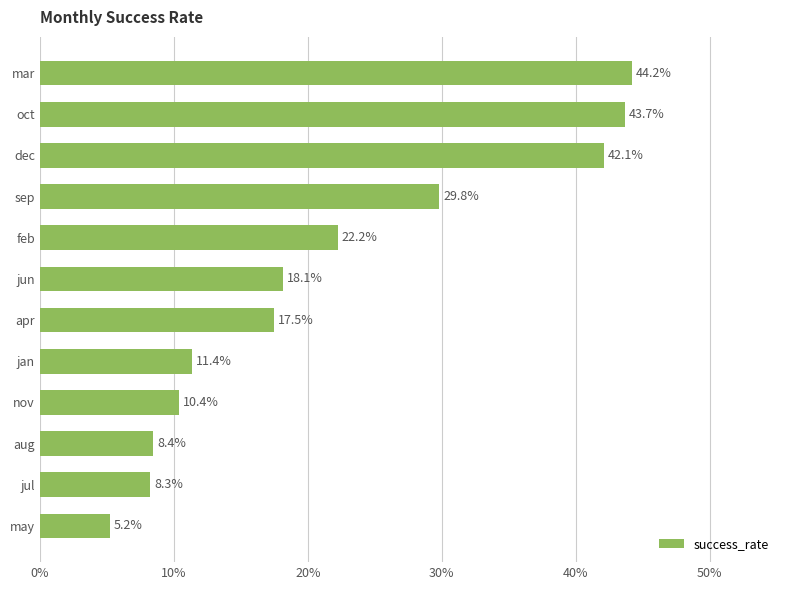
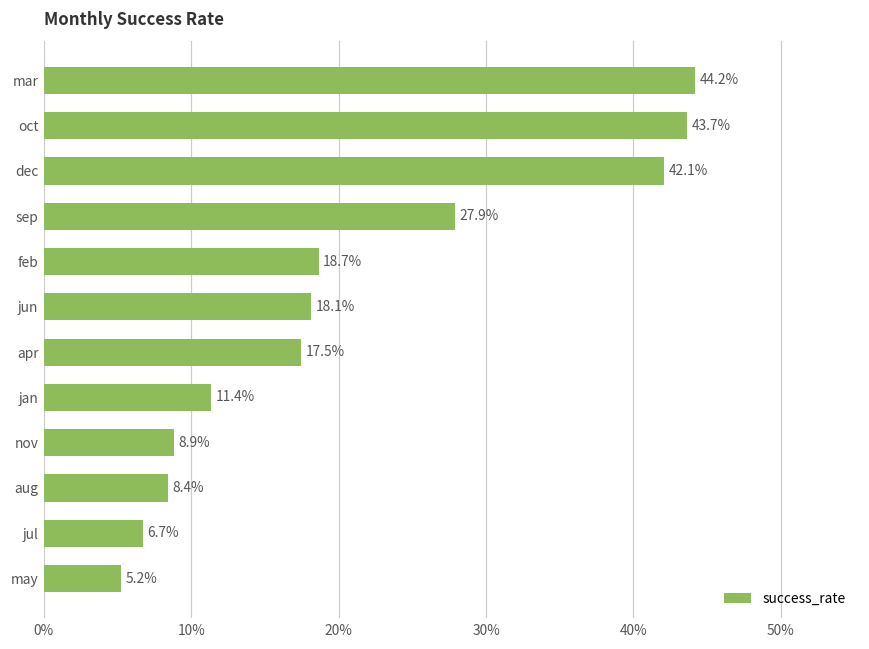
sep: 29.8% -> 27.9%
feb: 22.2% -> 18.7%
nov: 10.4% -> 8.9%
jul: 8.3% -> 6.7%
